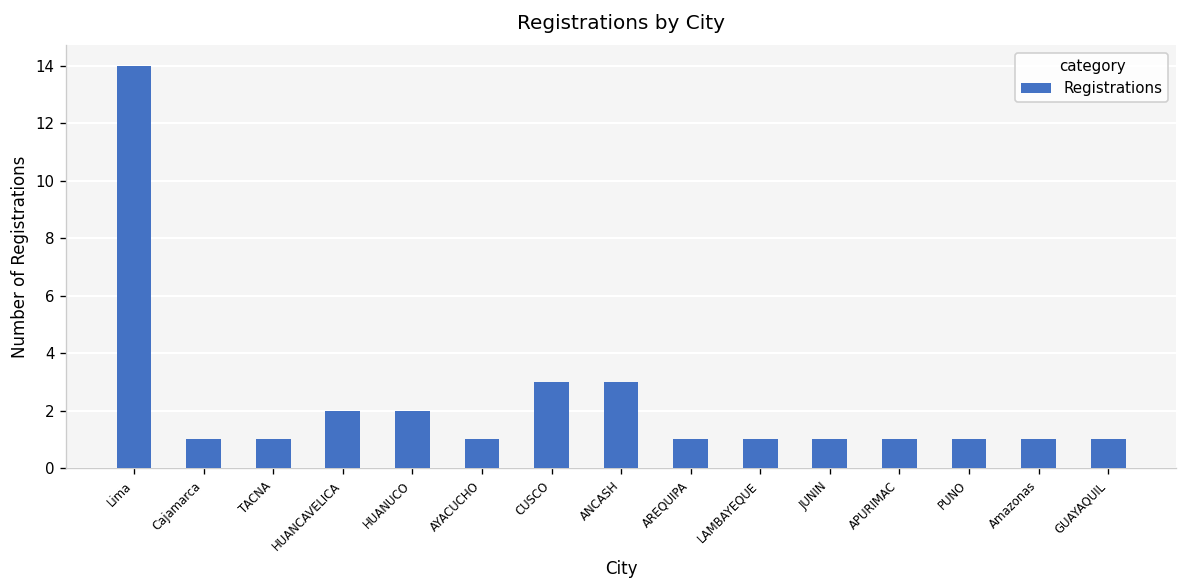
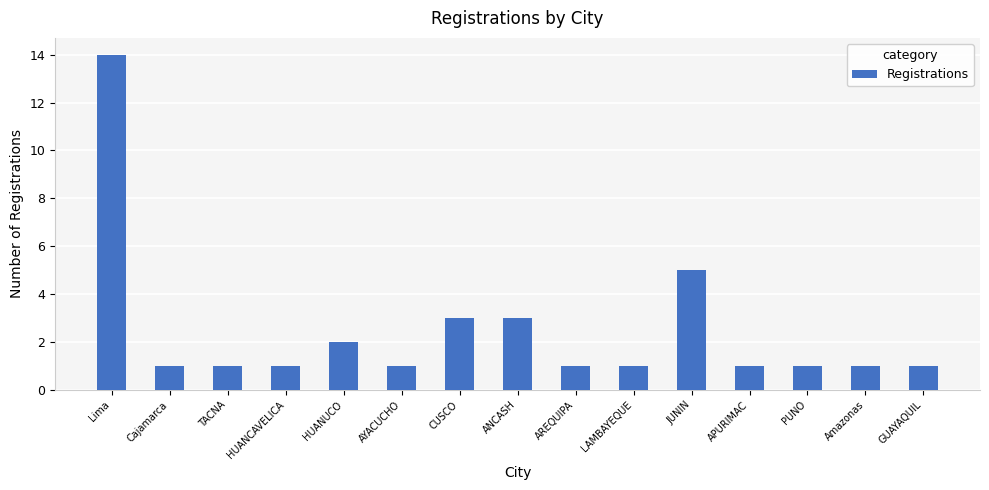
HUANCAVELICA: 2 -> 1
JUNIN: 1 -> 5
